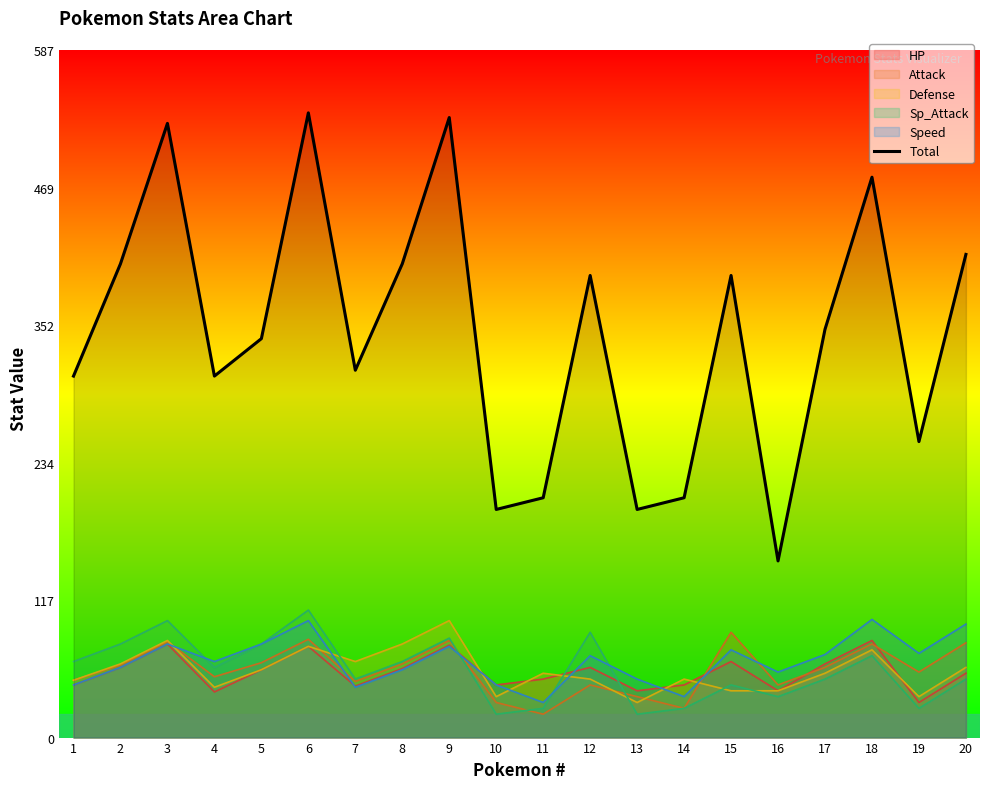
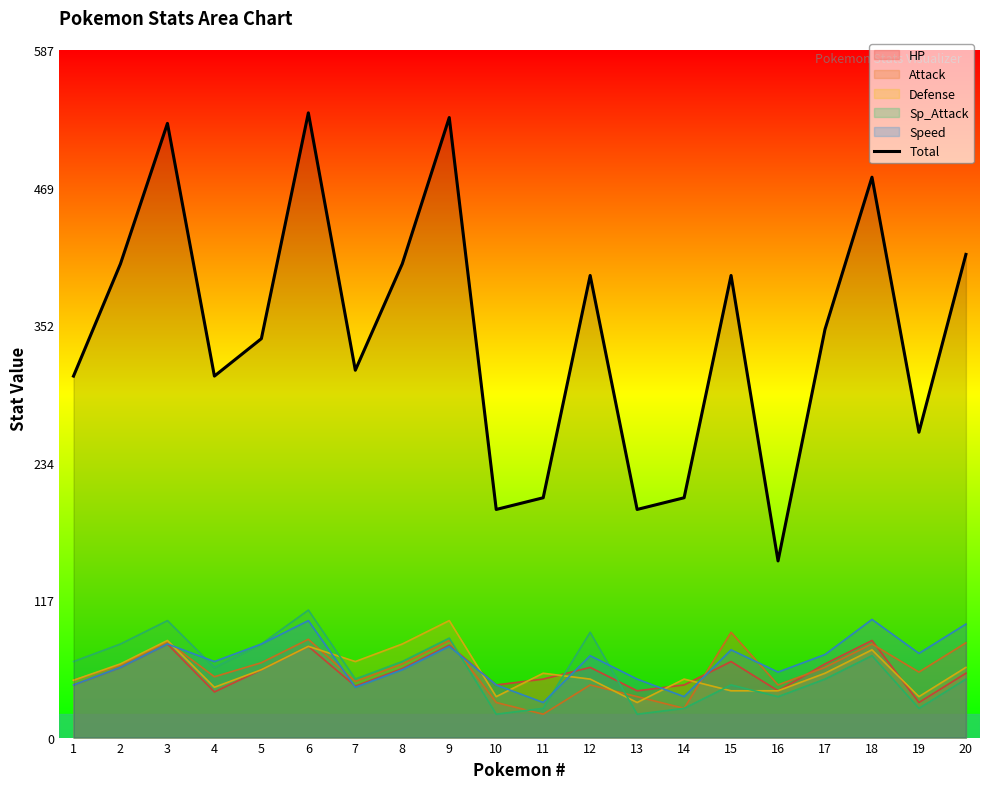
Total, 19: 253 -> 261
